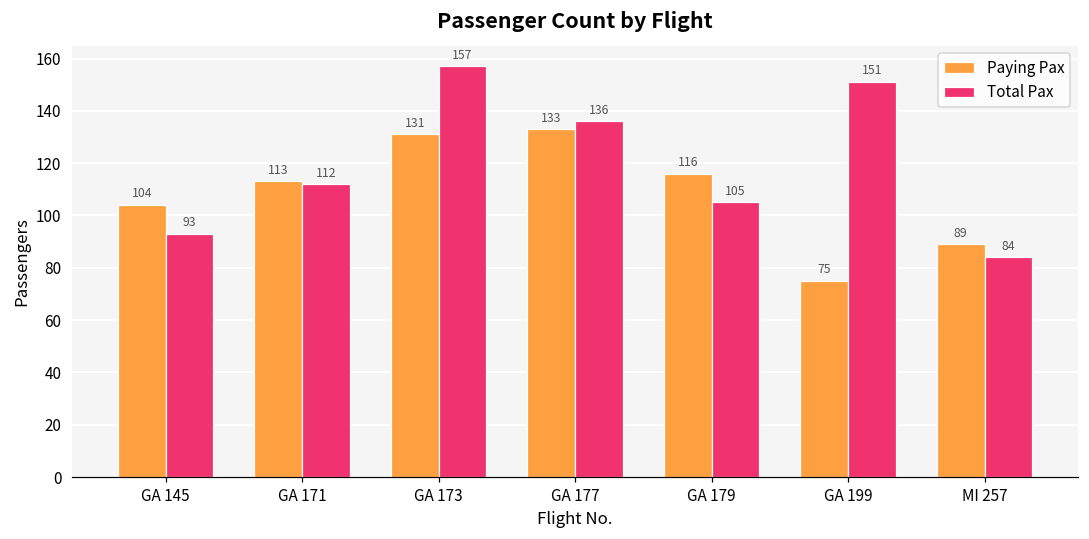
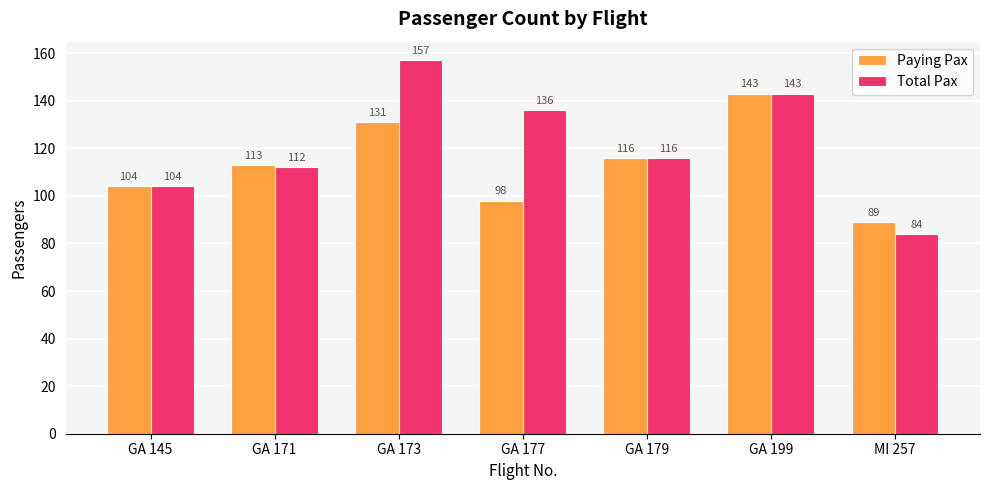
Total Pax, GA 145: 93 -> 104
Paying Pax, GA 177: 133 -> 98
Total Pax, GA 179: 105 -> 116
Paying Pax, GA 199: 75 -> 143
Total Pax, GA 199: 151 -> 143
